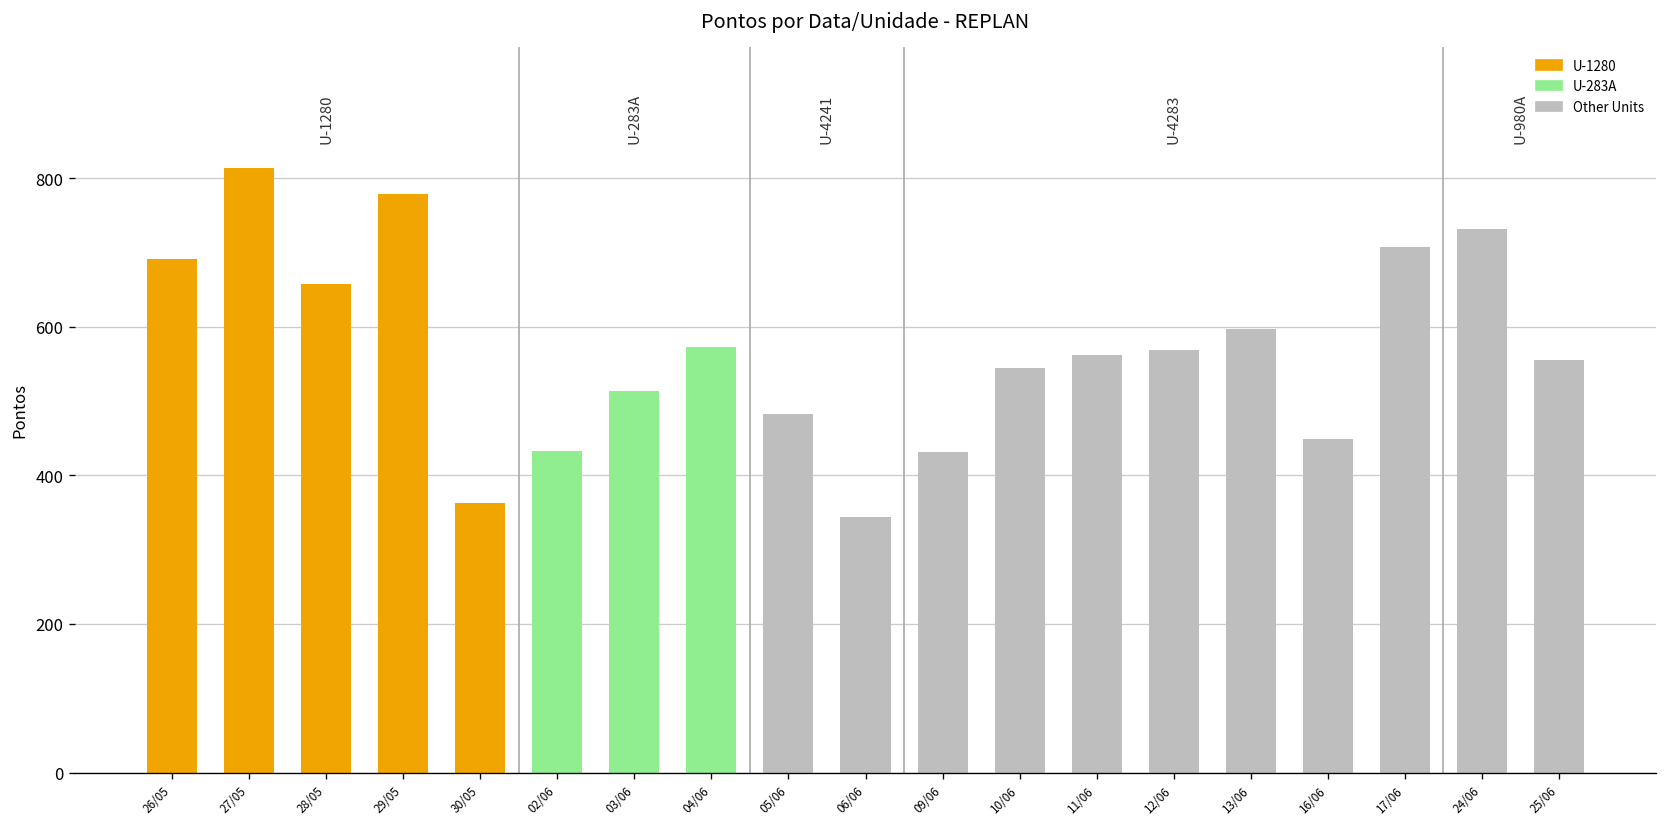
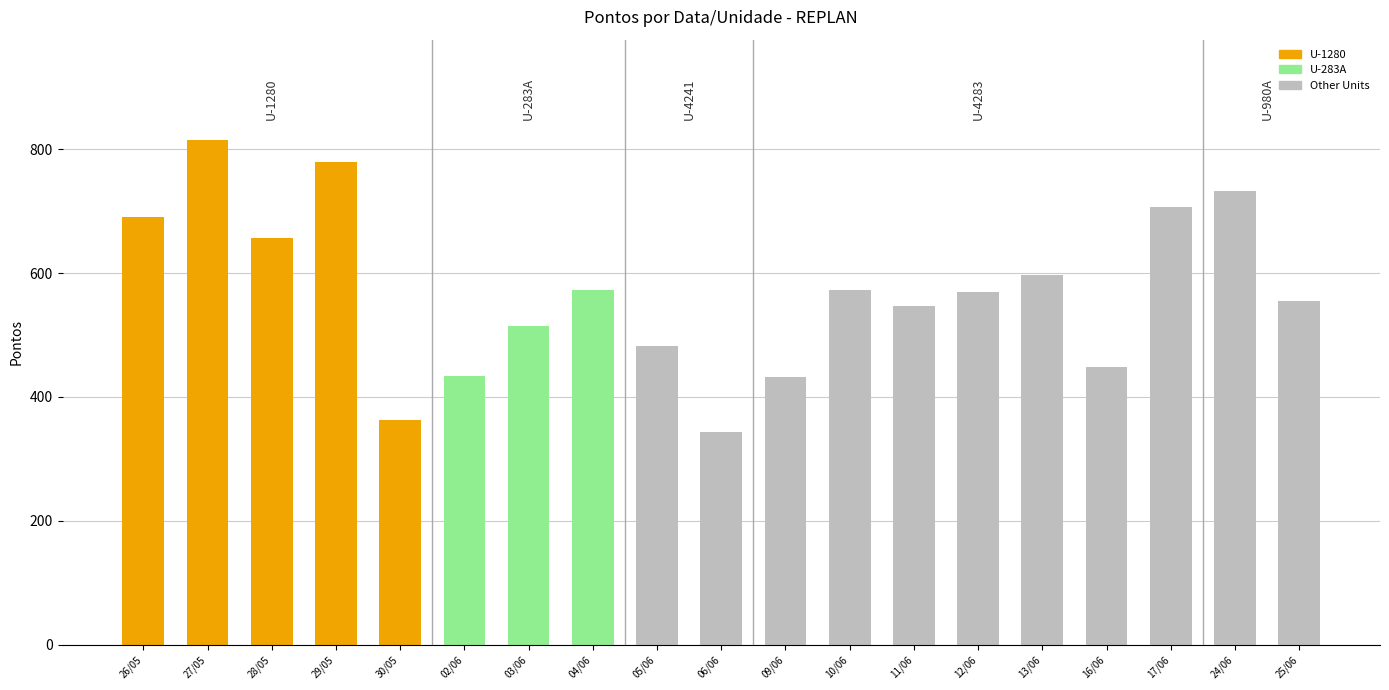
10/06: 550 -> 570
11/06: 560 -> 550
